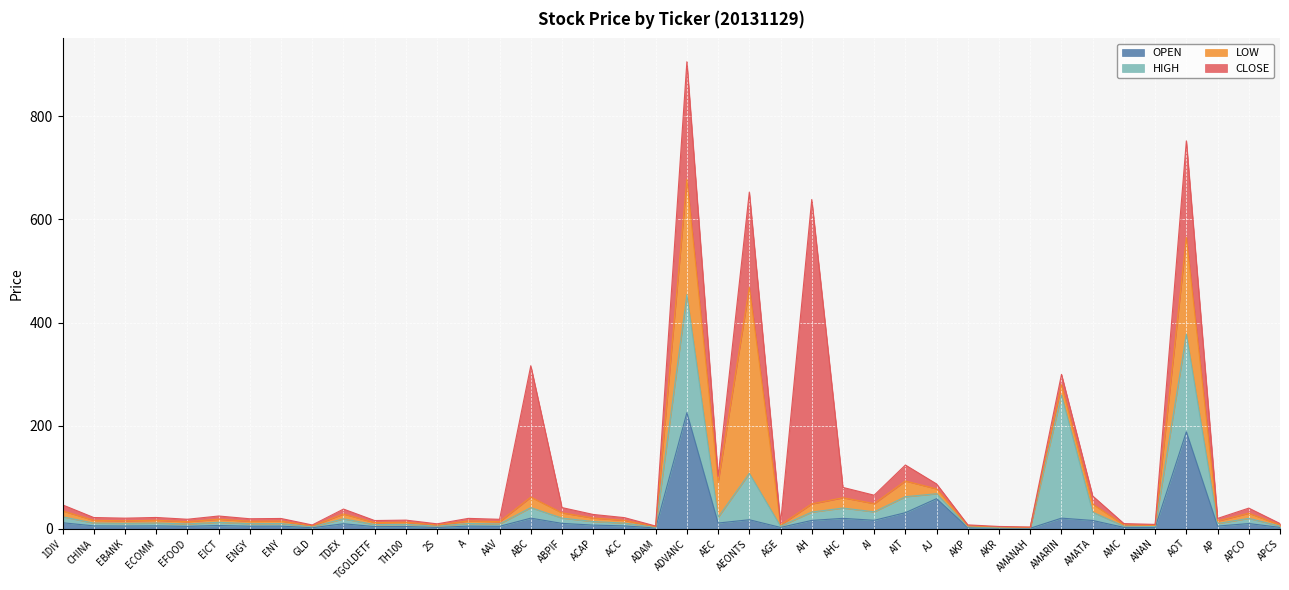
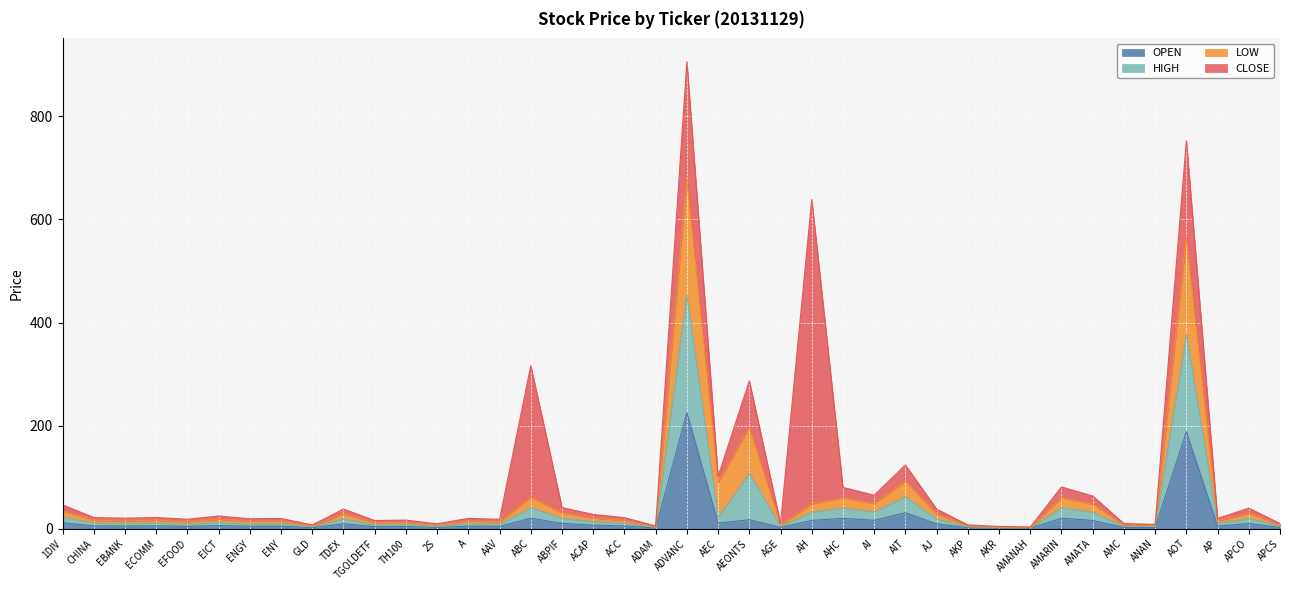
LOW, AEONTS: 360 -> 90
CLOSE, AEONTS: 190 -> 90
OPEN, AJ: 60 -> 10
HIGH, AMARIN: 240 -> 20
